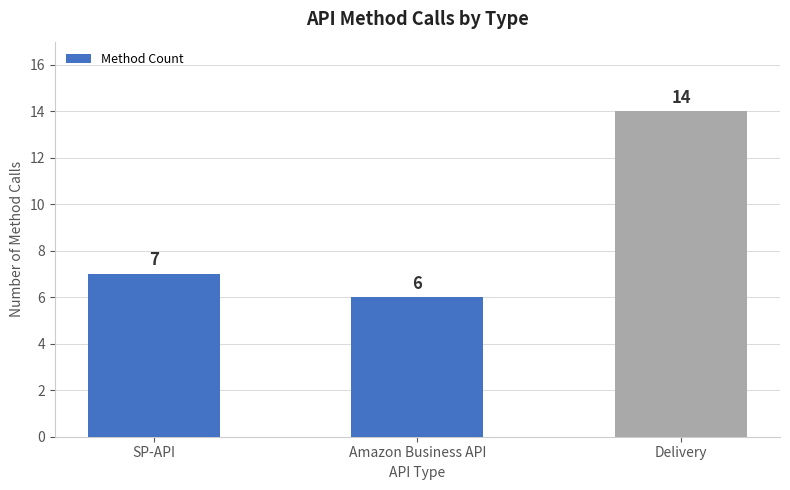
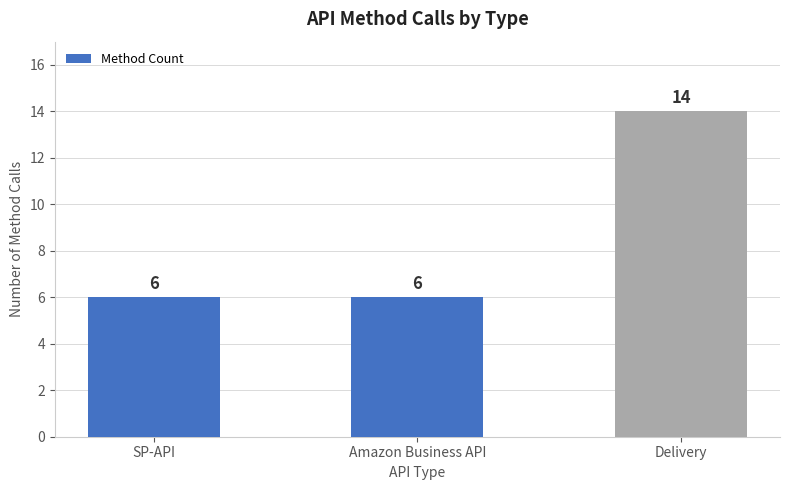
SP-API: 7 -> 6
